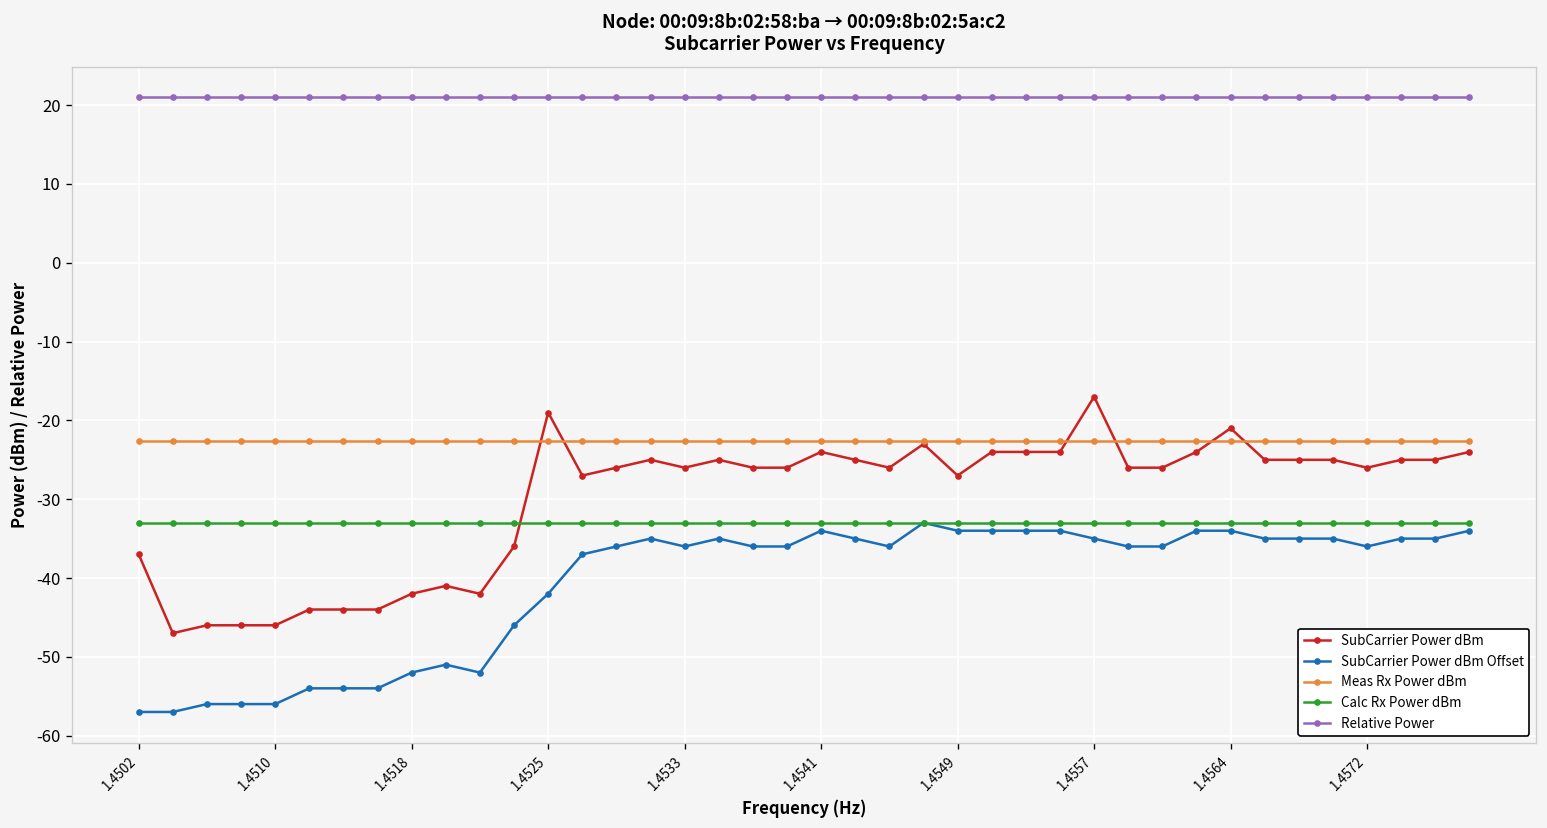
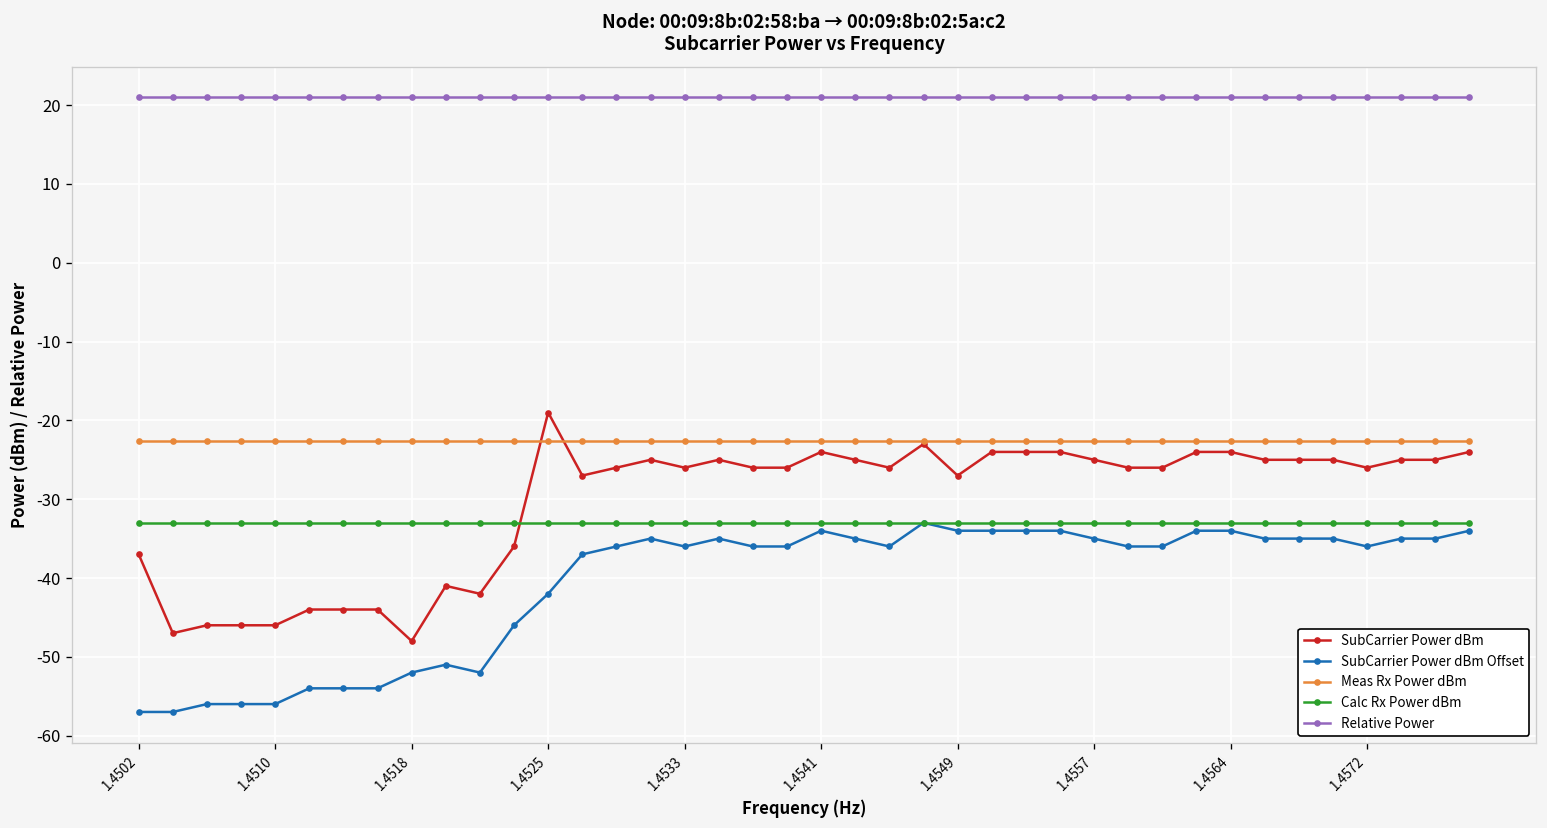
SubCarrier Power dBm, 1.4518: -42 -> -48
SubCarrier Power dBm, 1.4557: -17 -> -25
SubCarrier Power dBm, 1.4564: -21 -> -24
